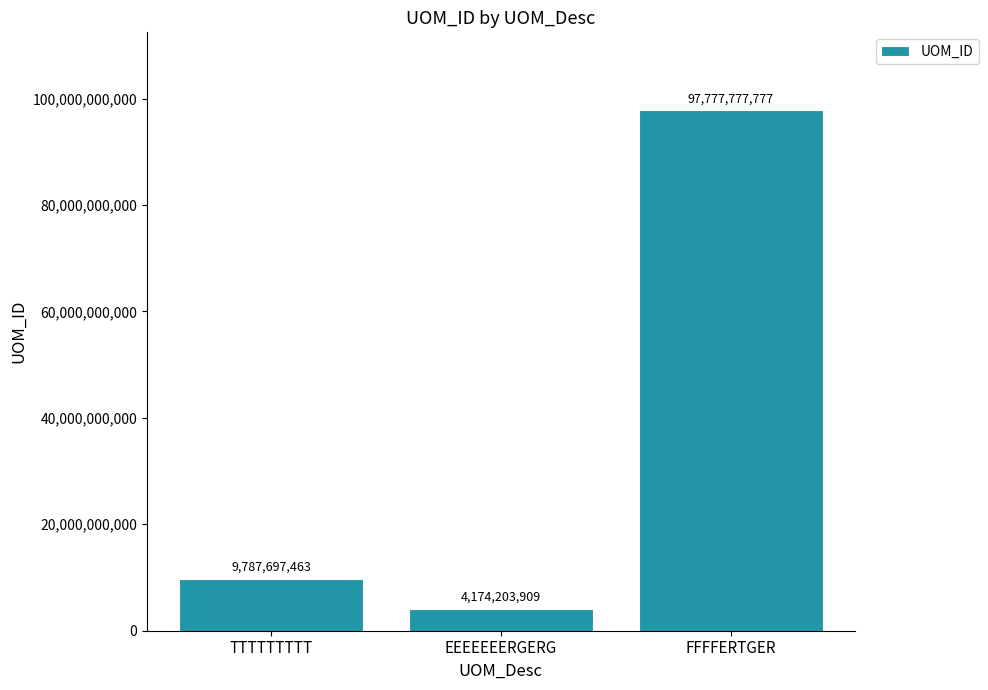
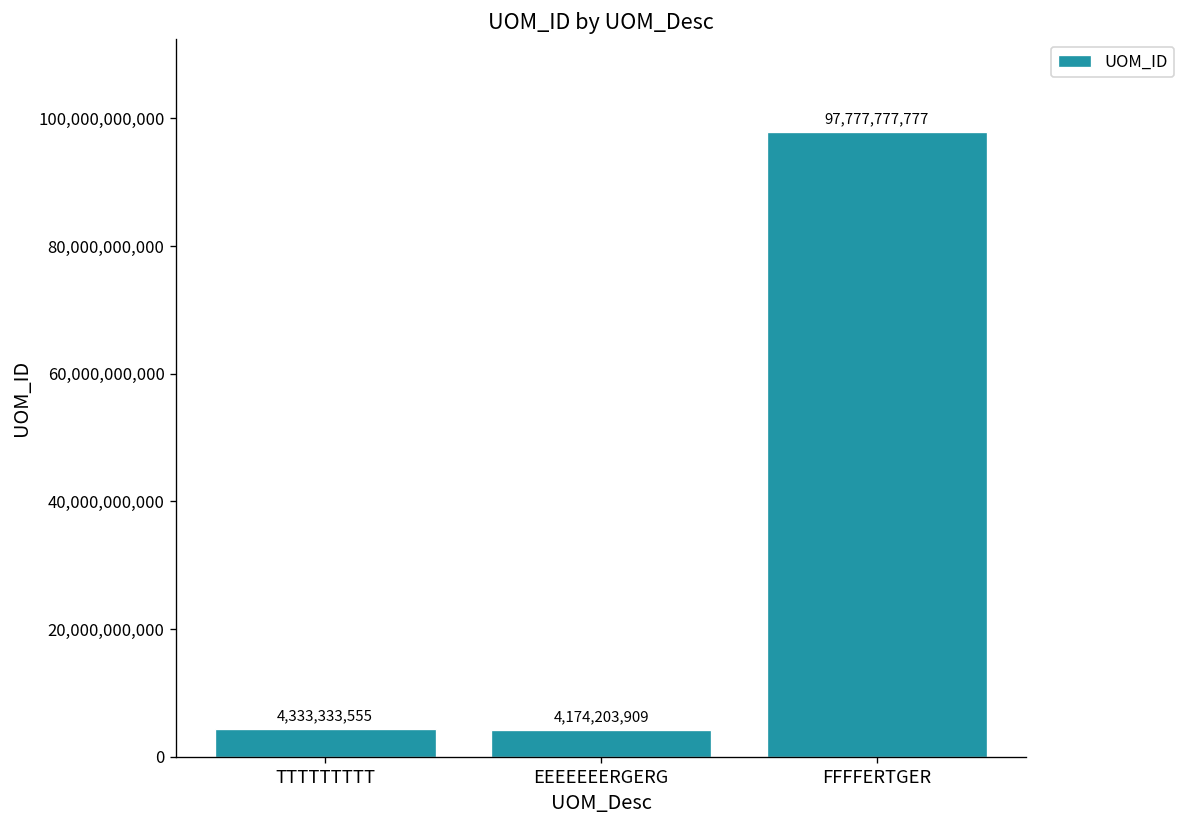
TTTTTTTTT: 9,787,697,463 -> 4,333,333,555
